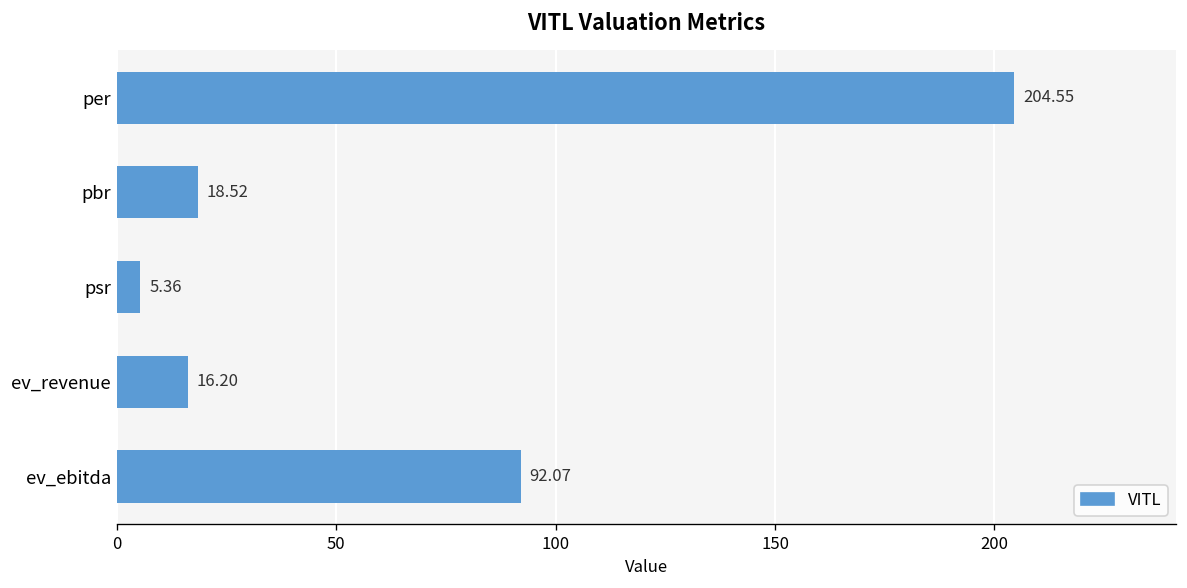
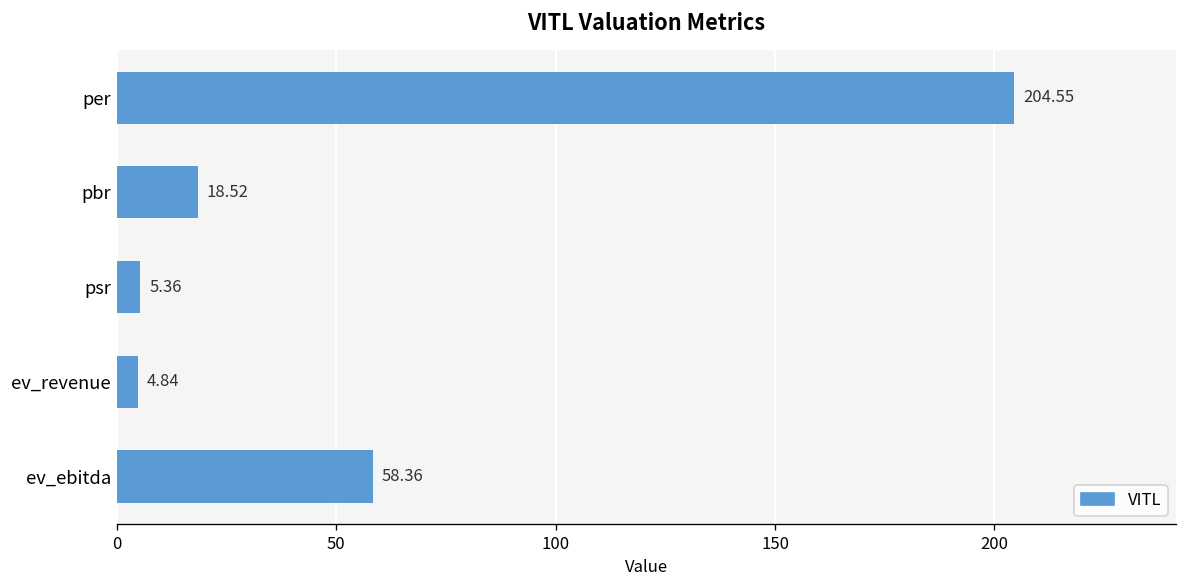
ev_revenue: 16.20 -> 4.84
ev_ebitda: 92.07 -> 58.36
